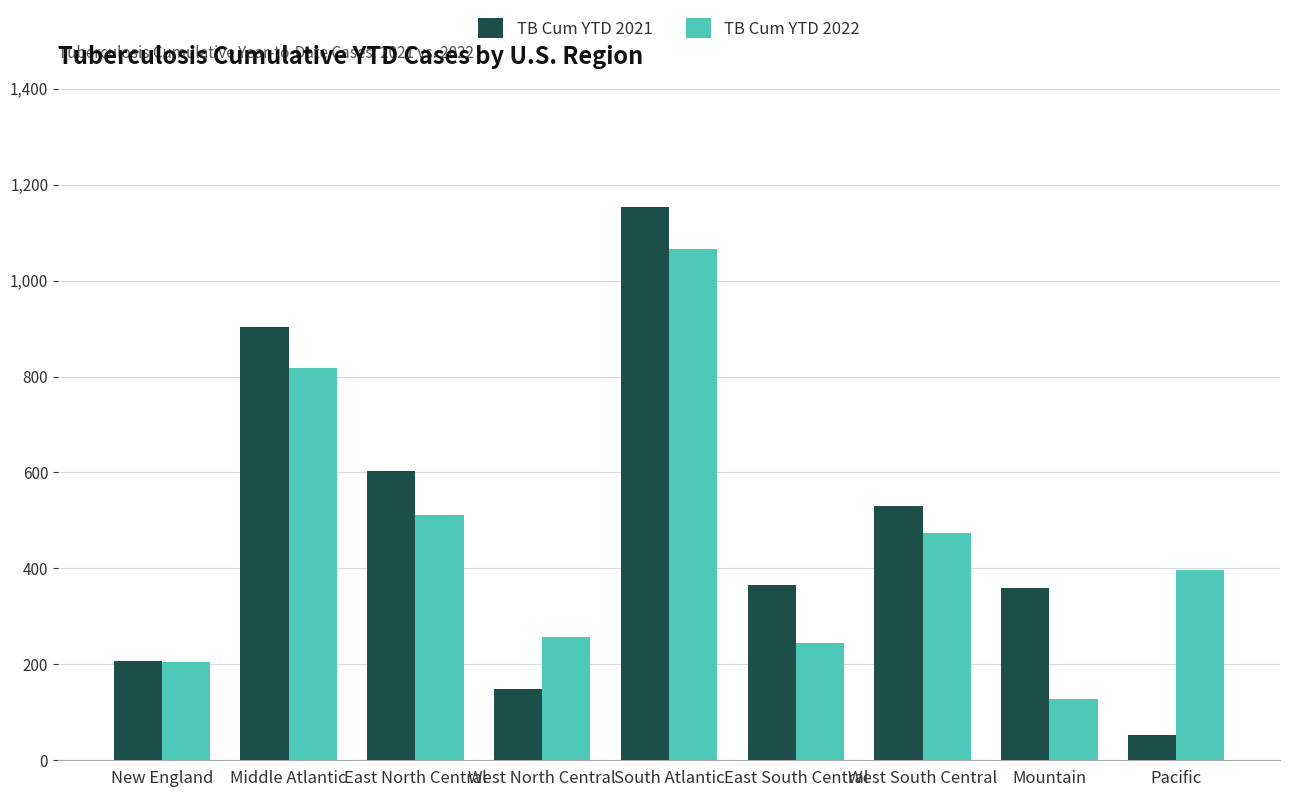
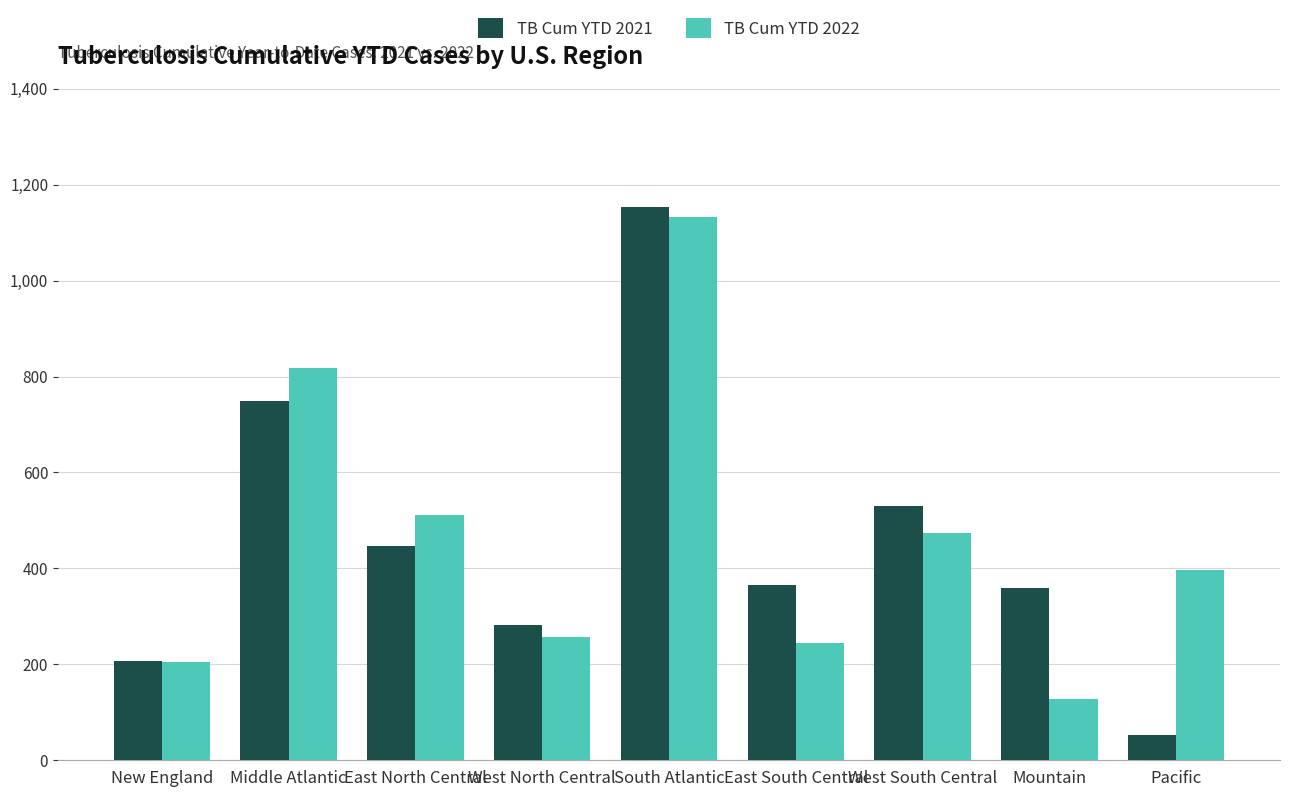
TB Cum YTD 2021, Middle Atlantic: 900 -> 750
TB Cum YTD 2021, East North Central: 600 -> 450
TB Cum YTD 2021, West North Central: 150 -> 280
TB Cum YTD 2022, South Atlantic: 1,070 -> 1,130
